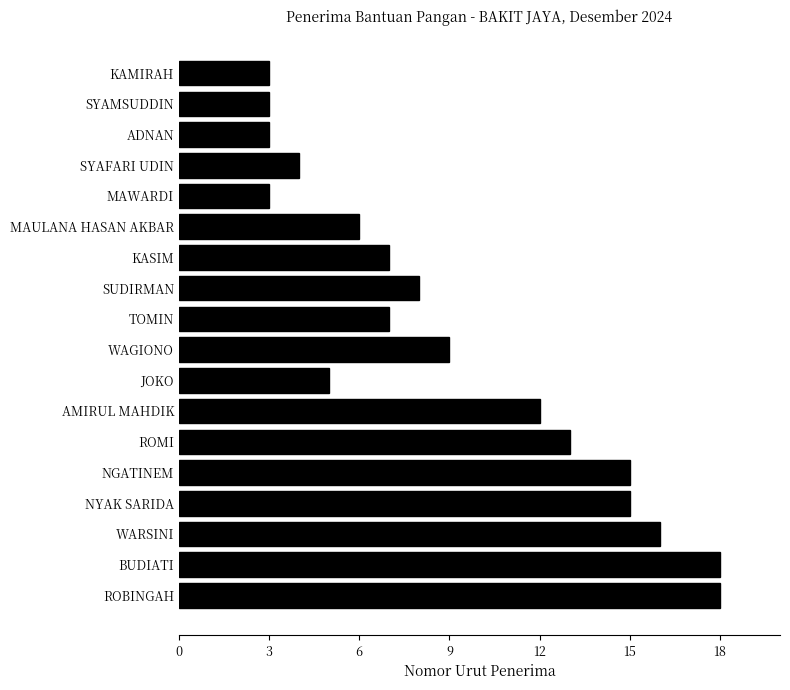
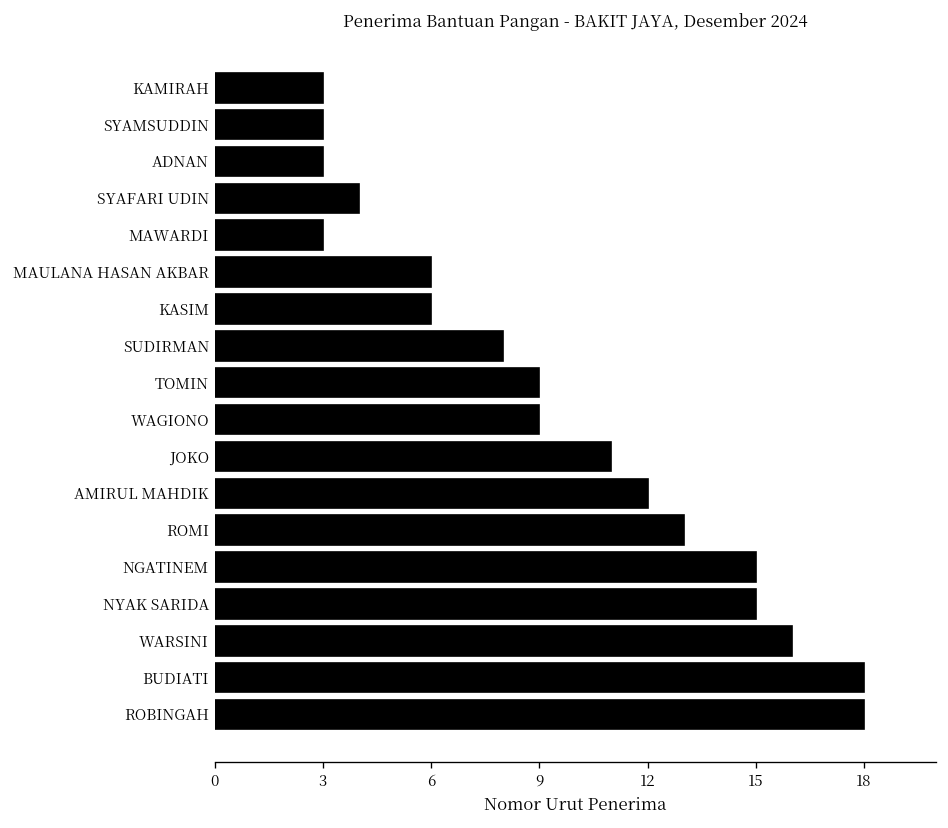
KASIM: 7 -> 6
TOMIN: 7 -> 9
JOKO: 5 -> 11
